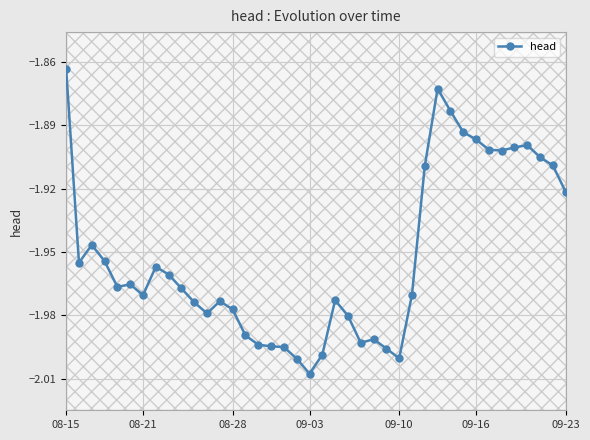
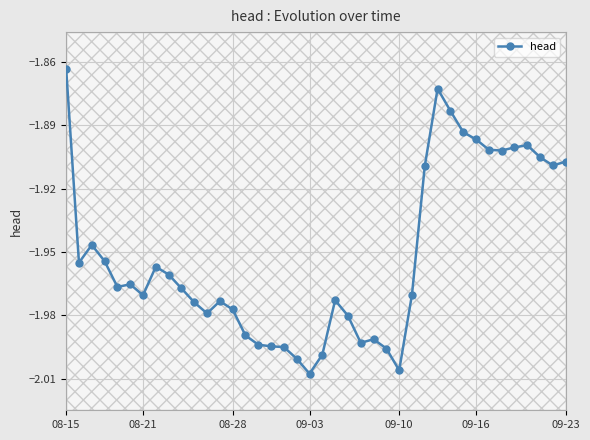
head, 09-10: -2.000 -> -2.006
head, 09-23: -1.922 -> -1.907
